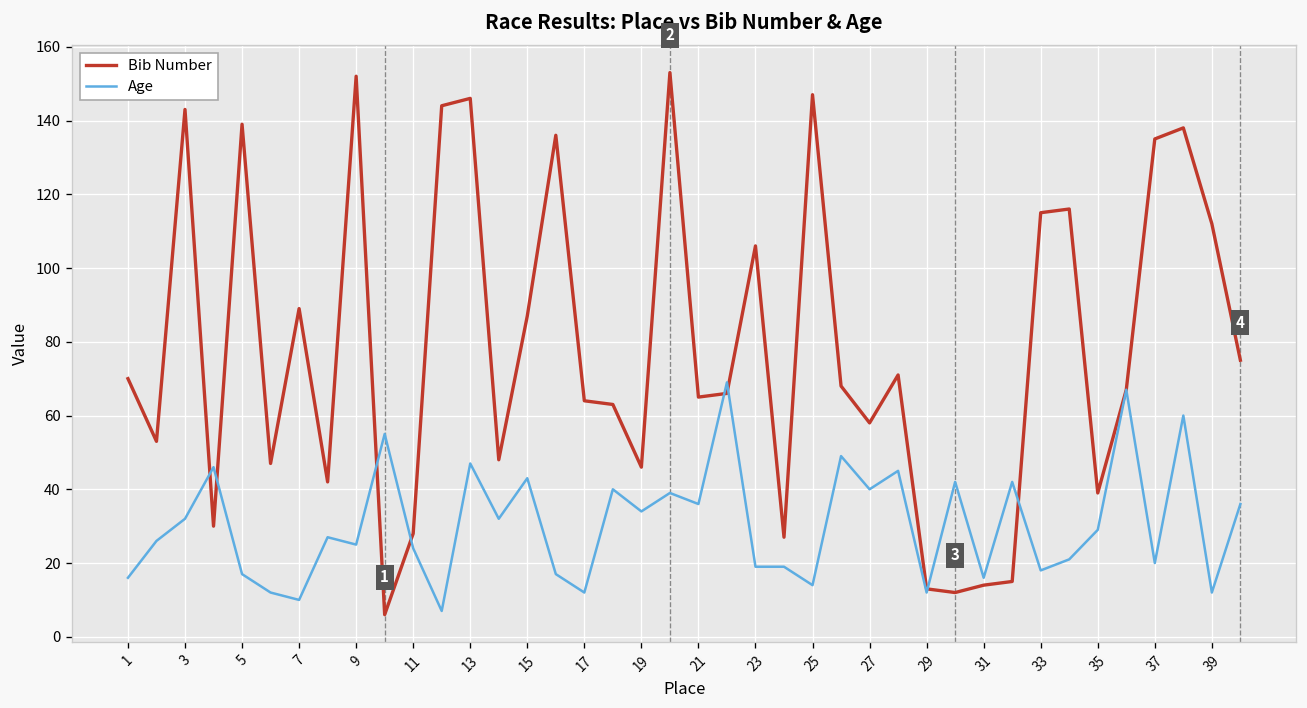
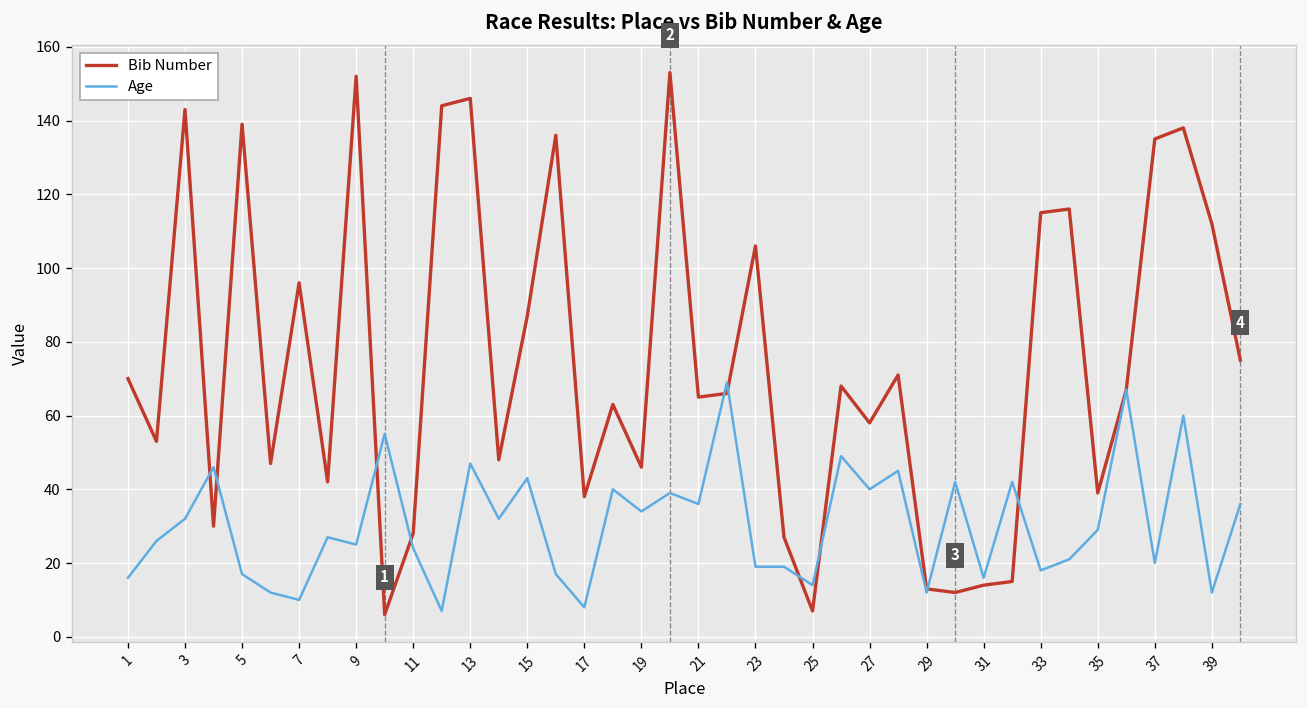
Bib Number, 7: 89 -> 96
Bib Number, 17: 64 -> 38
Age, 17: 12 -> 8
Bib Number, 25: 147 -> 7
